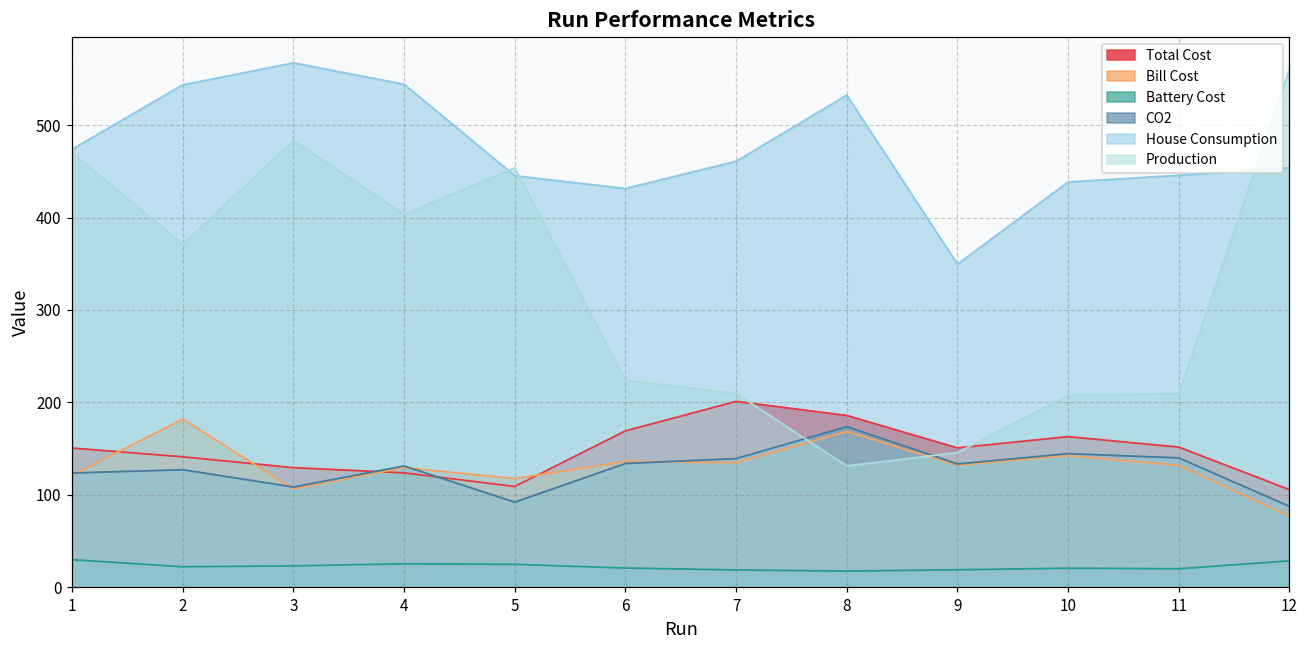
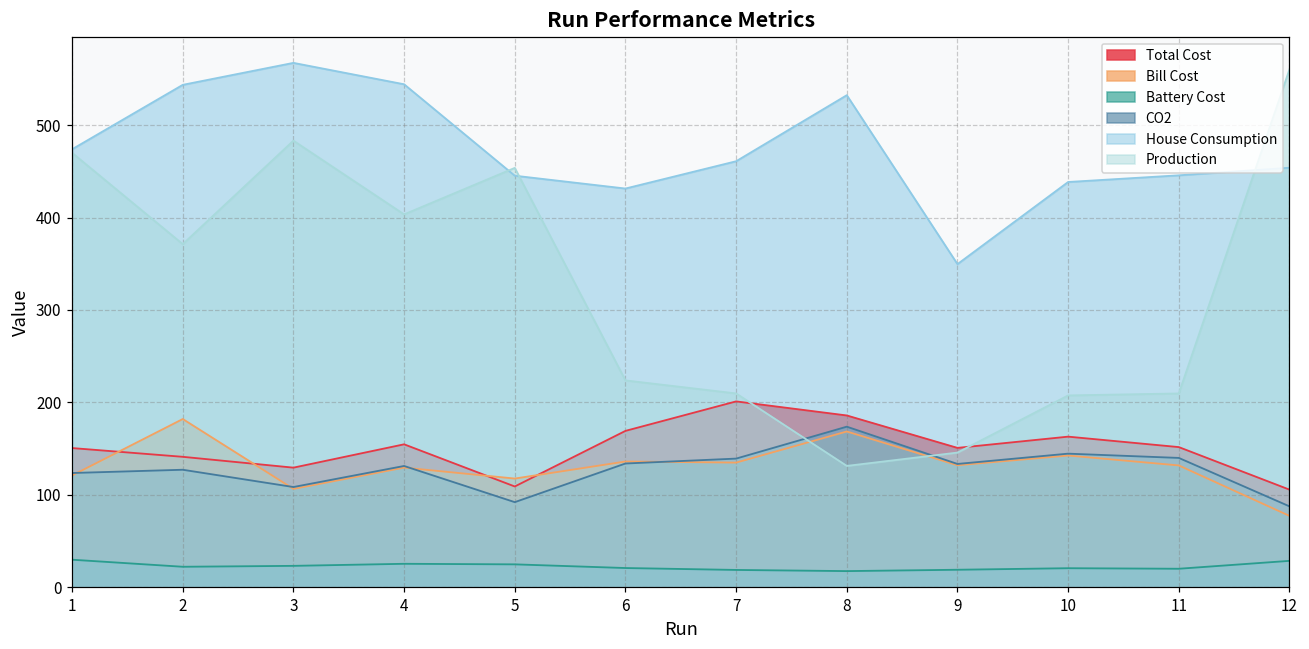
Total Cost, 4: 120 -> 150
